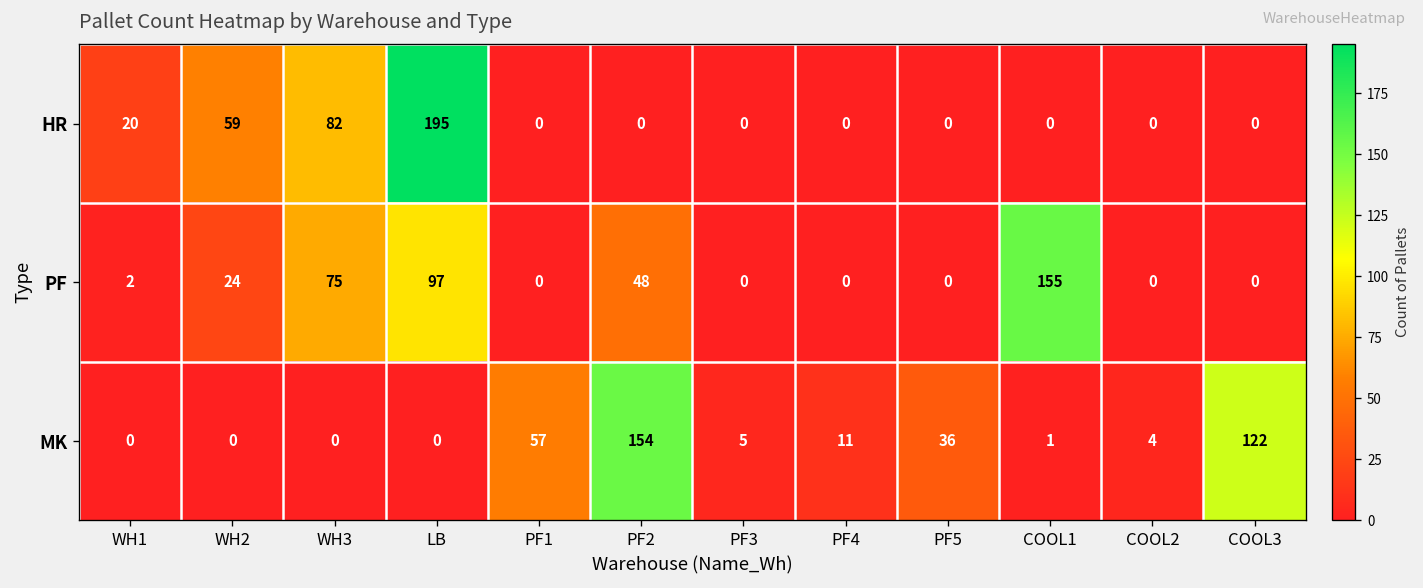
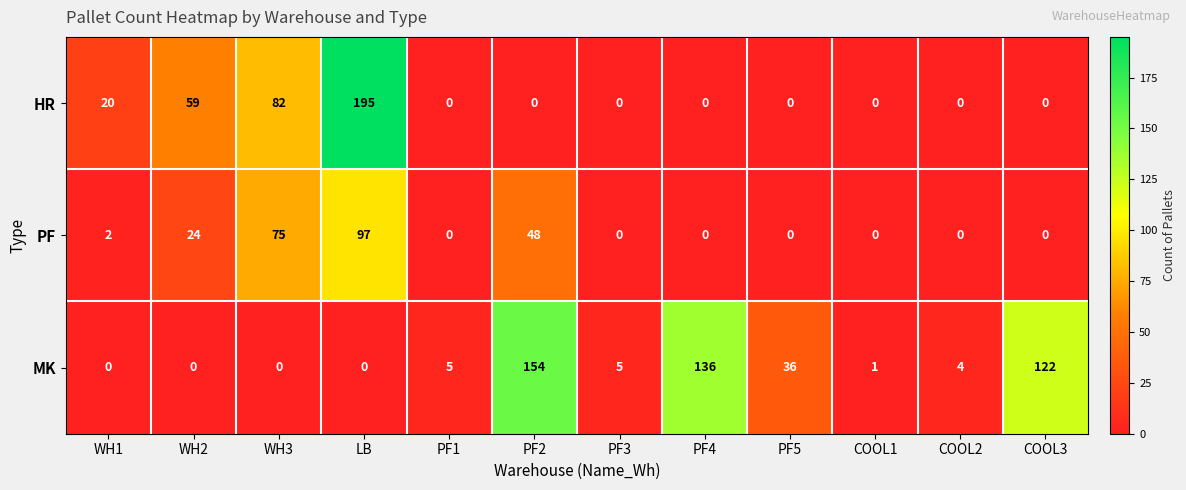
PF, COOL1: 155 -> 0
MK, PF1: 57 -> 5
MK, PF4: 11 -> 136
